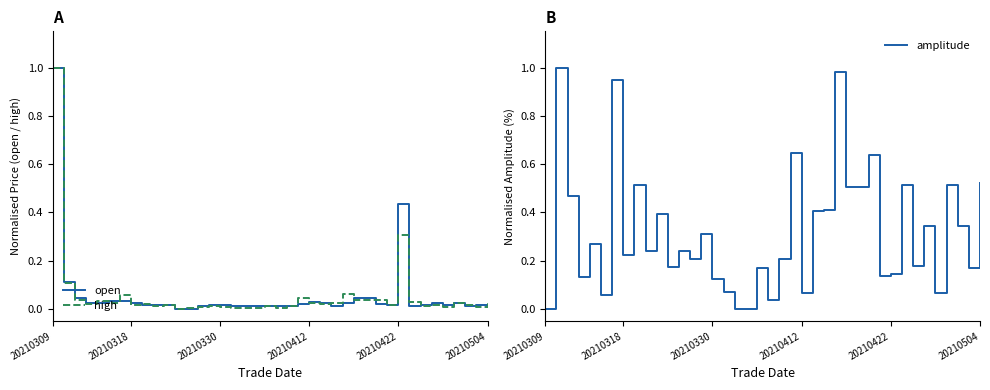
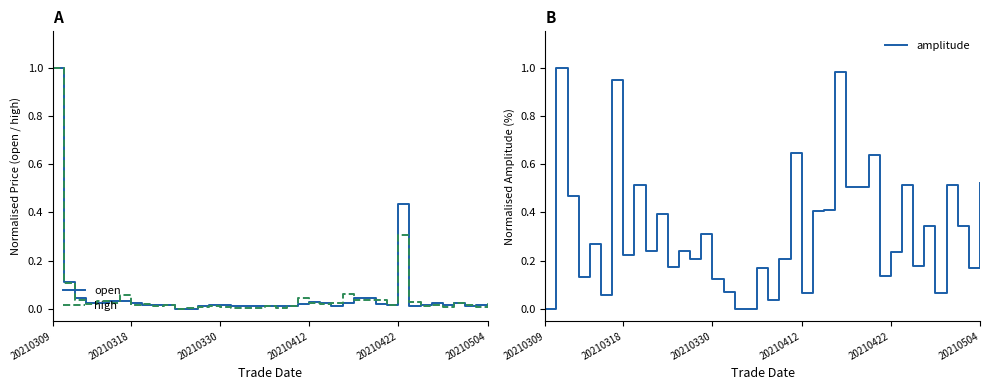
B, 20210422: 0.14 -> 0.24
